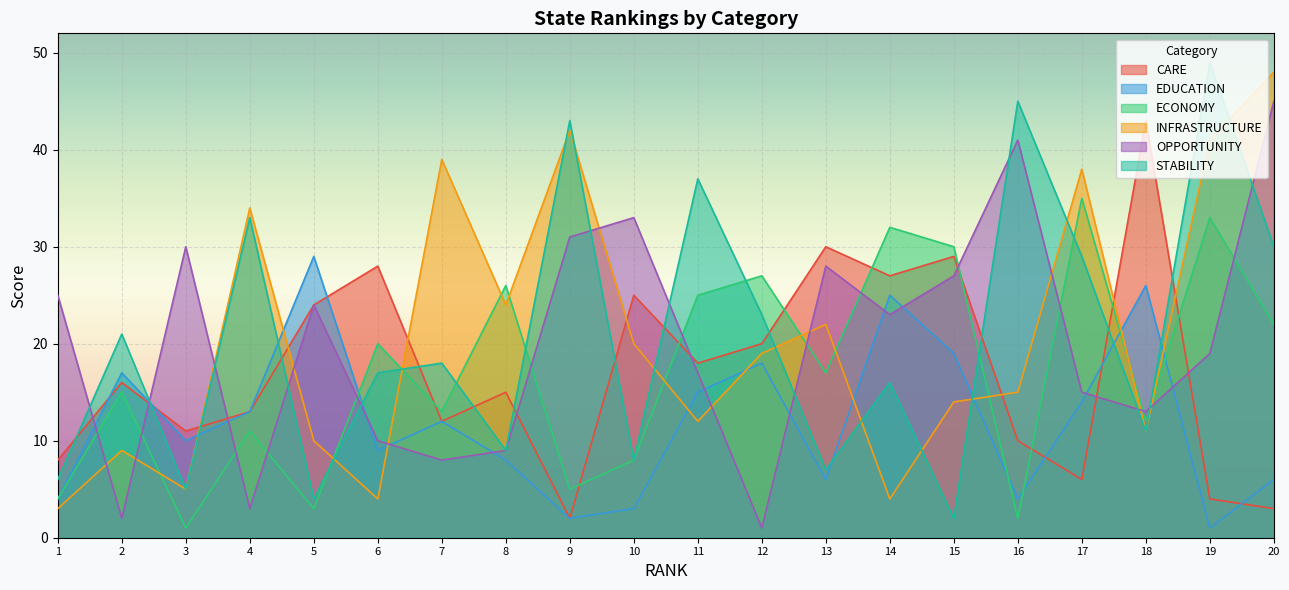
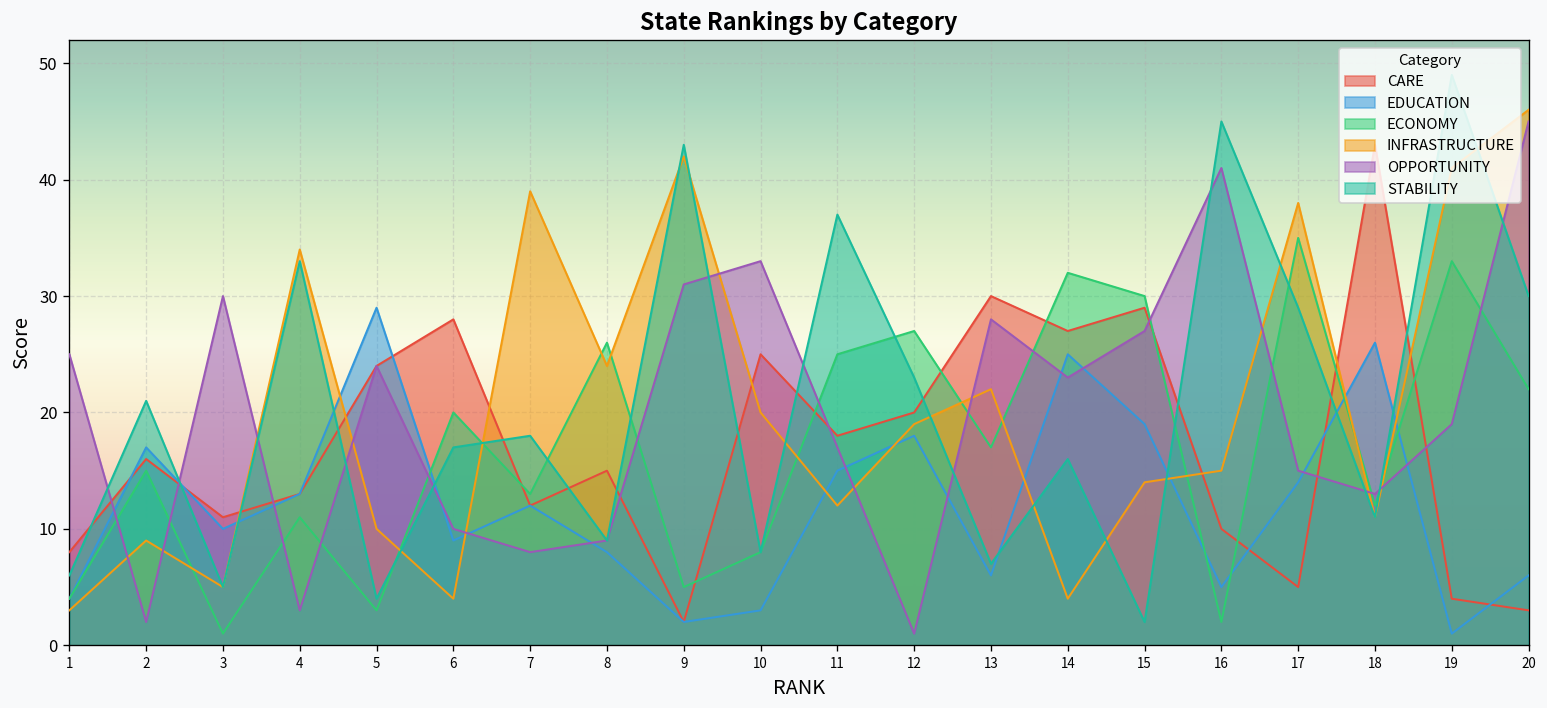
EDUCATION, 16: 4 -> 5
CARE, 17: 6 -> 5
INFRASTRUCTURE, 20: 48 -> 46
